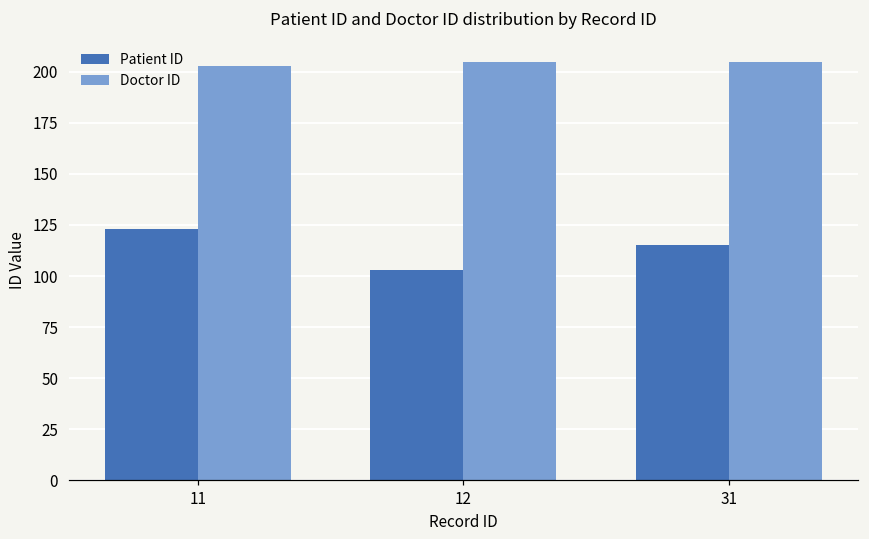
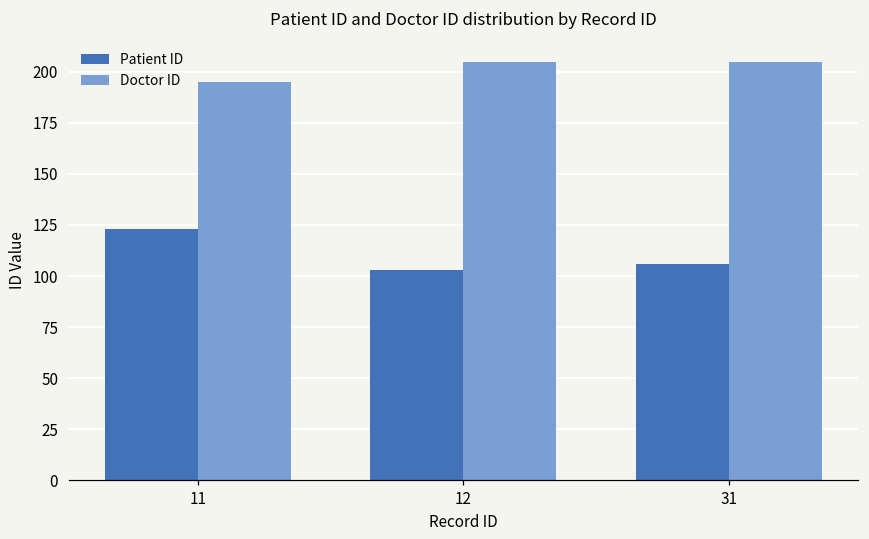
Doctor ID, 11: 203 -> 195
Patient ID, 31: 115 -> 106
